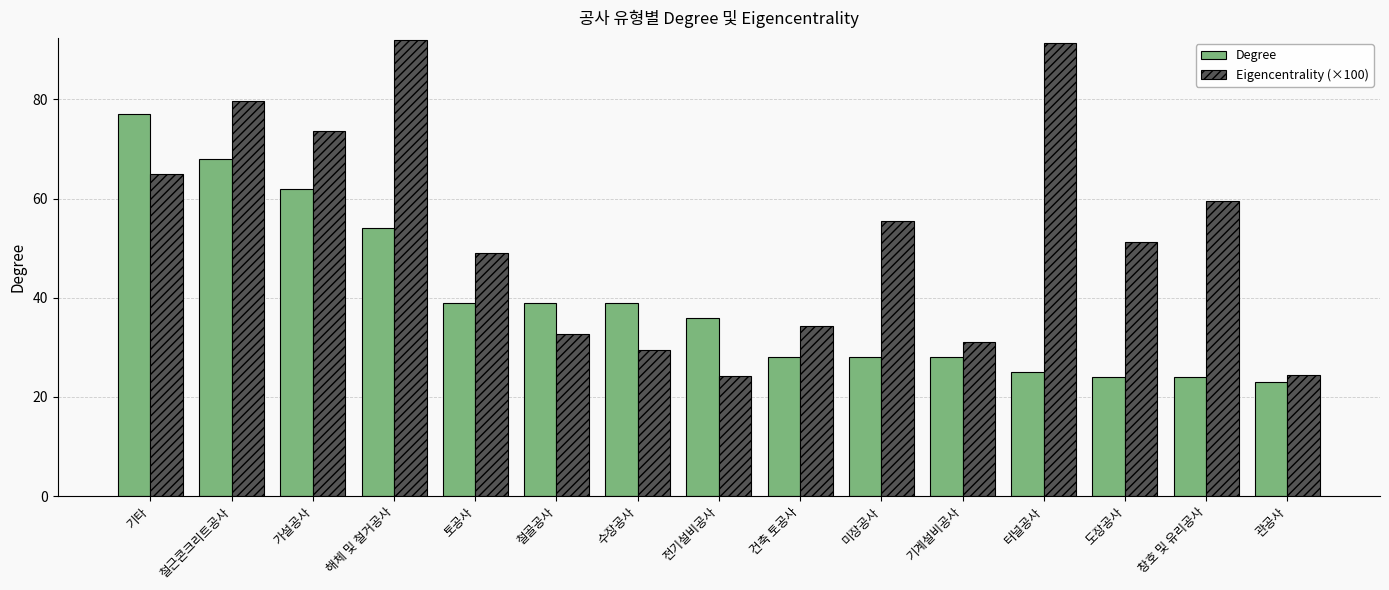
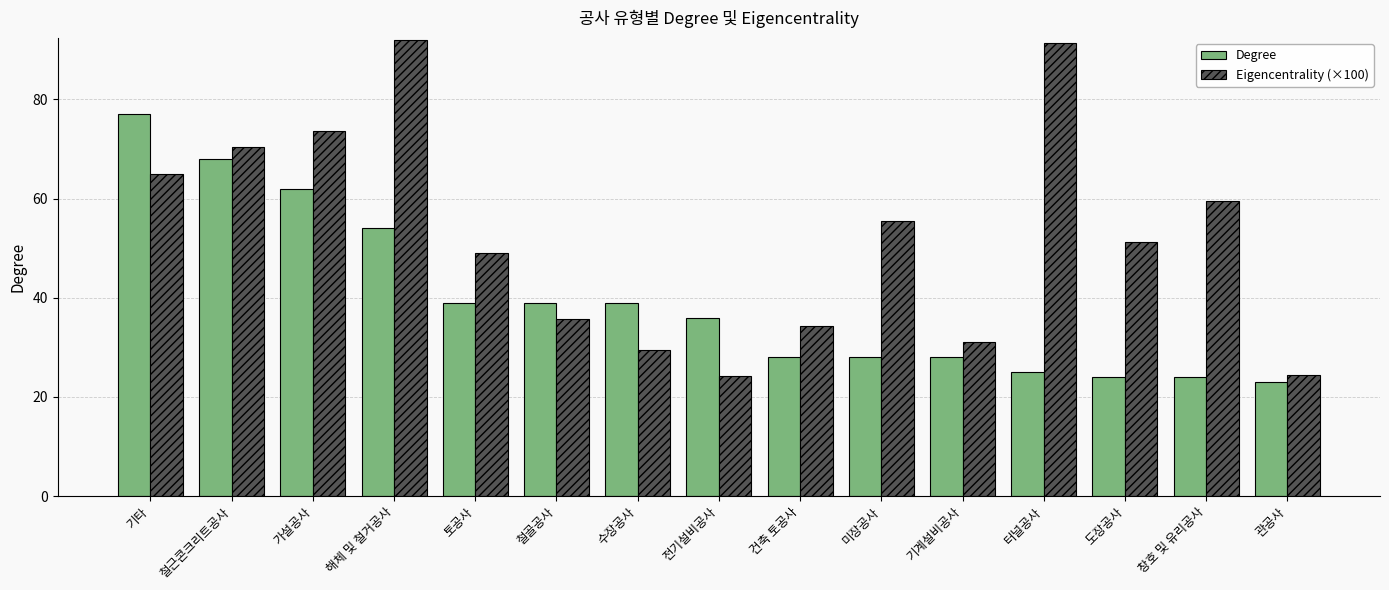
Eigencentrality (×100), 철근콘크리트공사: 80 -> 70
Eigencentrality (×100), 철골공사: 33 -> 36
